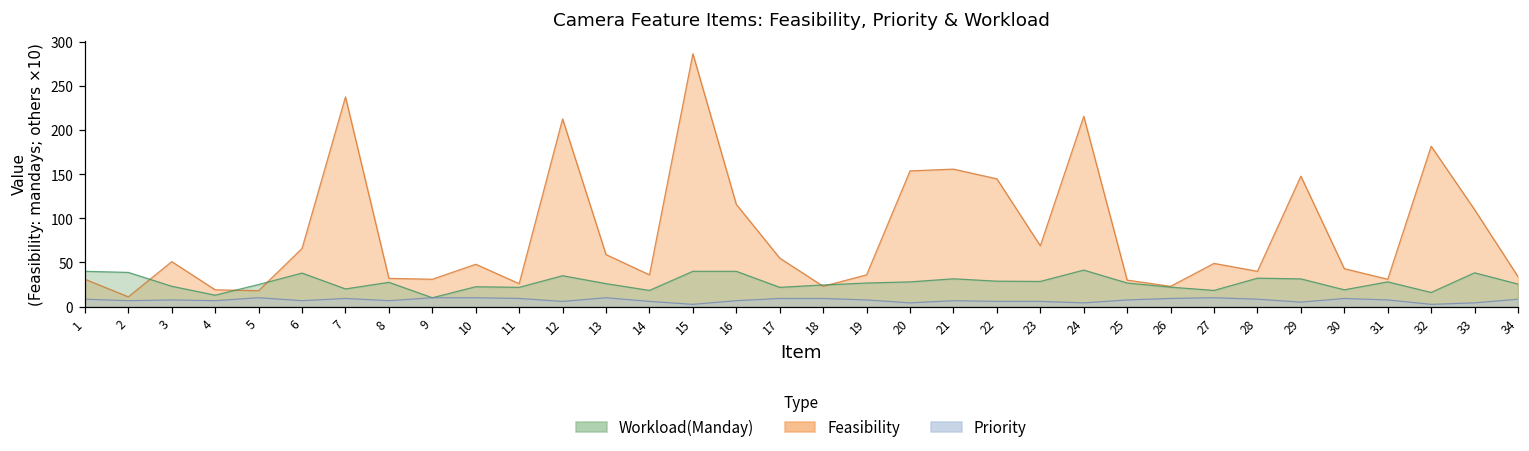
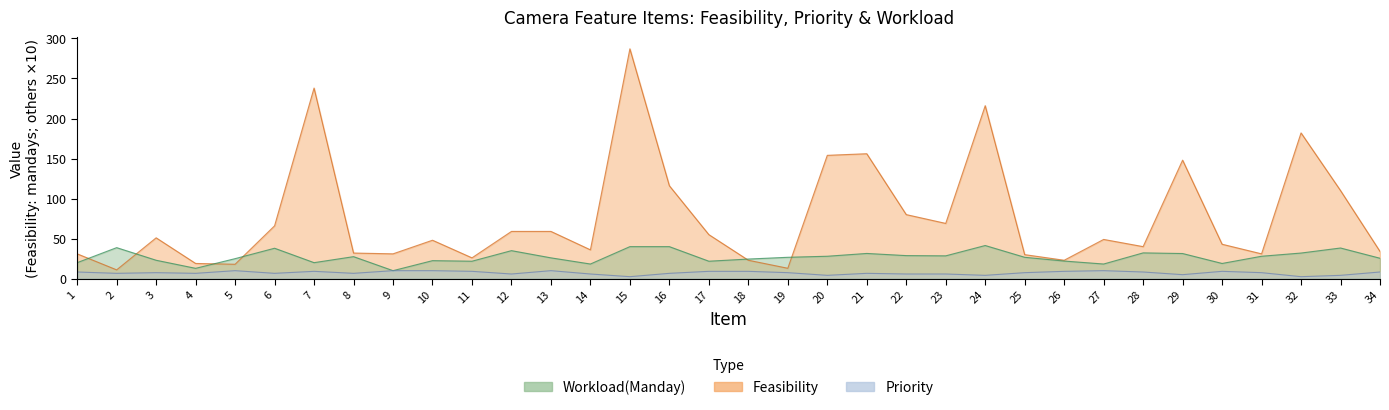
Workload(Manday), 1: 40 -> 20
Feasibility, 12: 210 -> 60
Feasibility, 19: 40 -> 10
Feasibility, 22: 150 -> 80
Workload(Manday), 32: 20 -> 30
